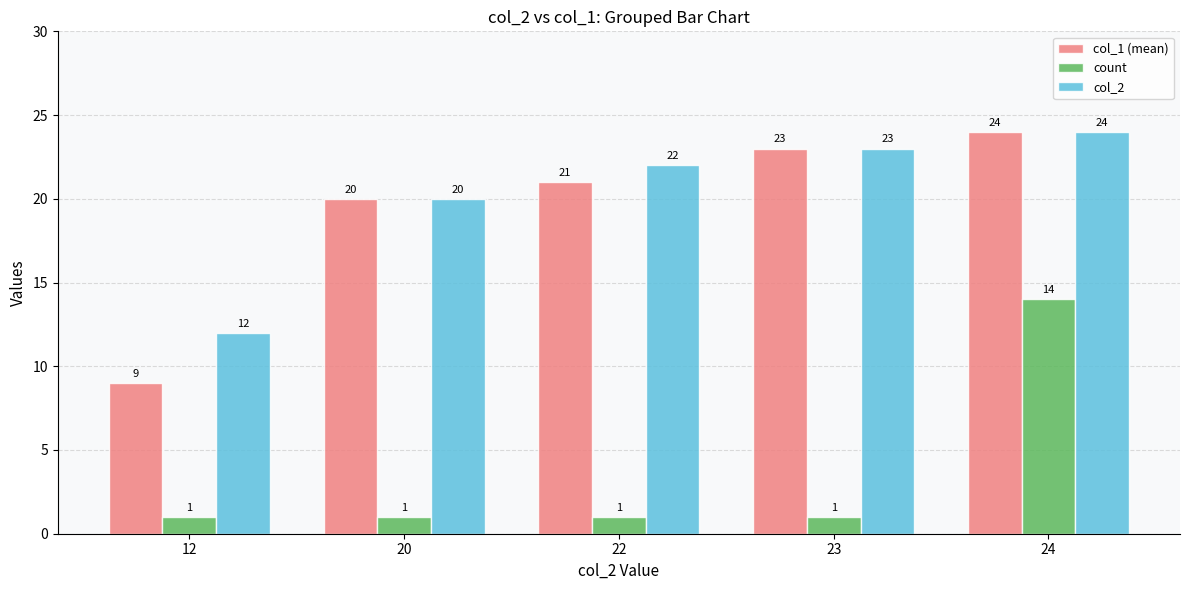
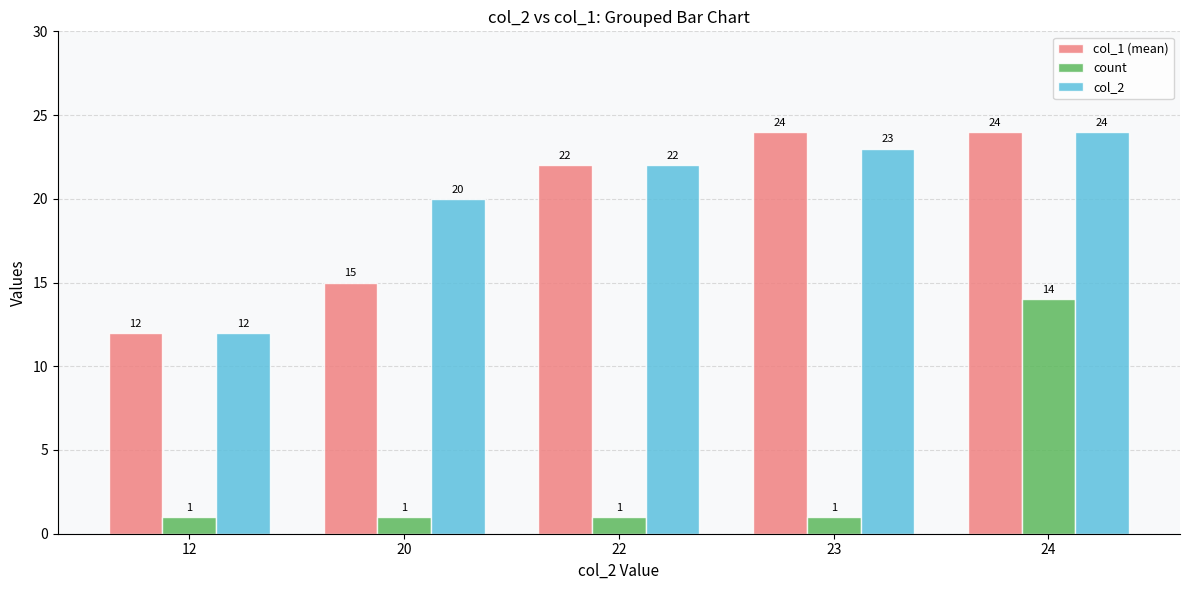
col_1 (mean), 12: 9 -> 12
col_1 (mean), 20: 20 -> 15
col_1 (mean), 22: 21 -> 22
col_1 (mean), 23: 23 -> 24
